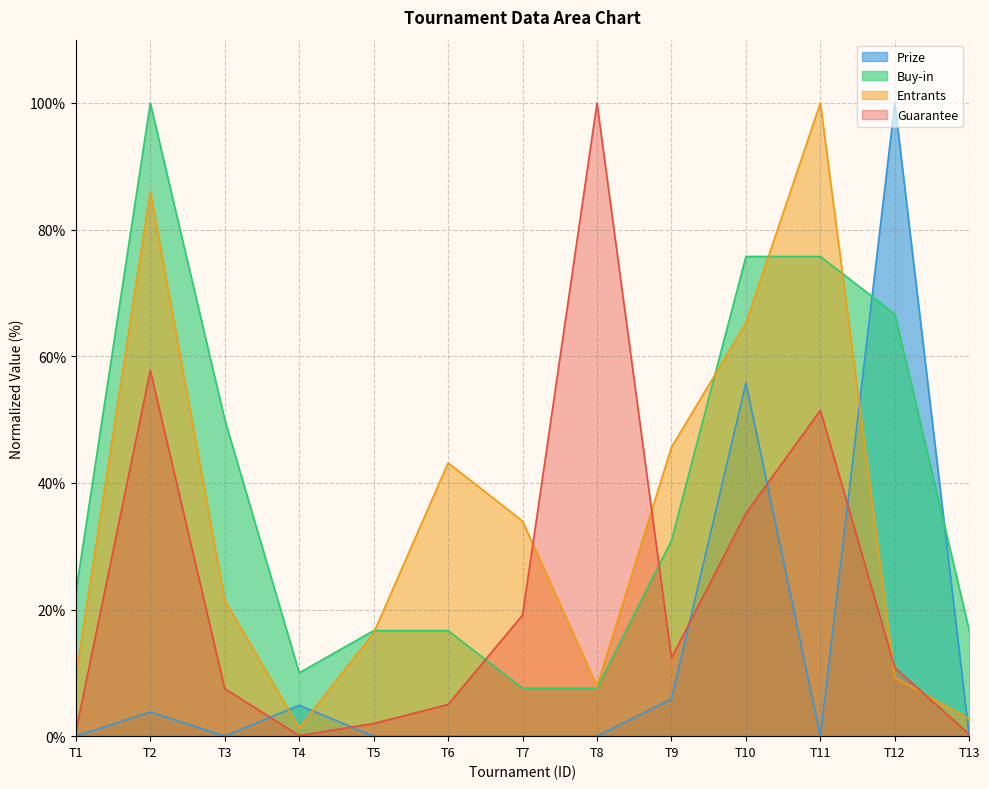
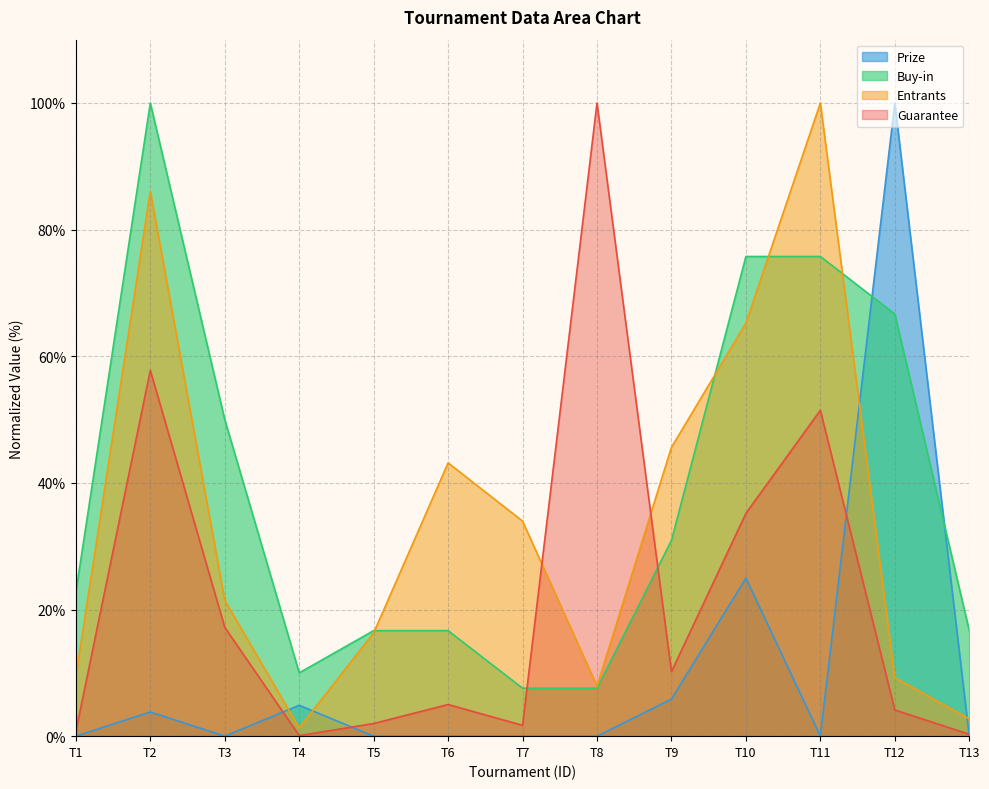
Guarantee, T3: 8% -> 17%
Guarantee, T7: 19% -> 2%
Guarantee, T9: 12% -> 10%
Prize, T10: 56% -> 25%
Guarantee, T12: 11% -> 4%
